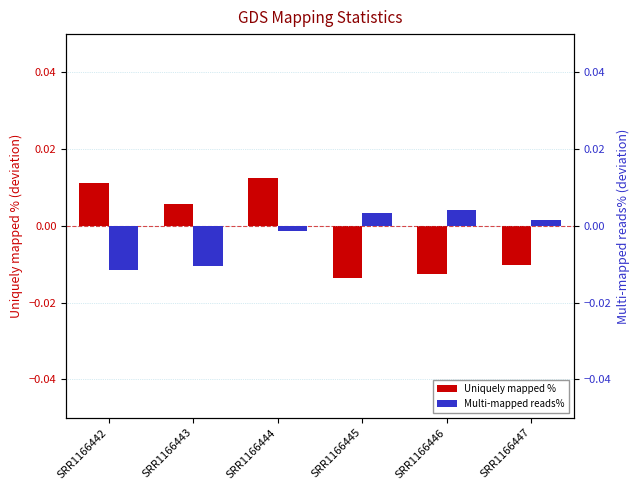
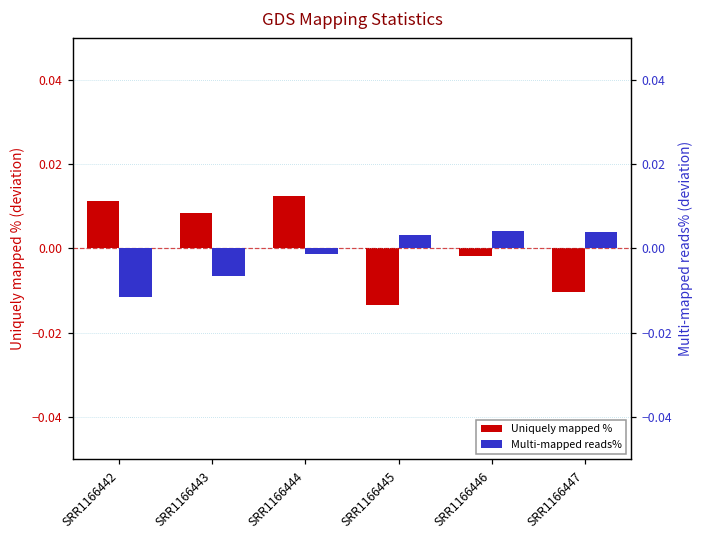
Uniquely mapped %, SRR1166443: 0.006 -> 0.008
Uniquely mapped %, SRR1166446: -0.013 -> -0.002
Multi-mapped reads%, SRR1166443: -0.010 -> -0.007
Multi-mapped reads%, SRR1166447: 0.002 -> 0.004
